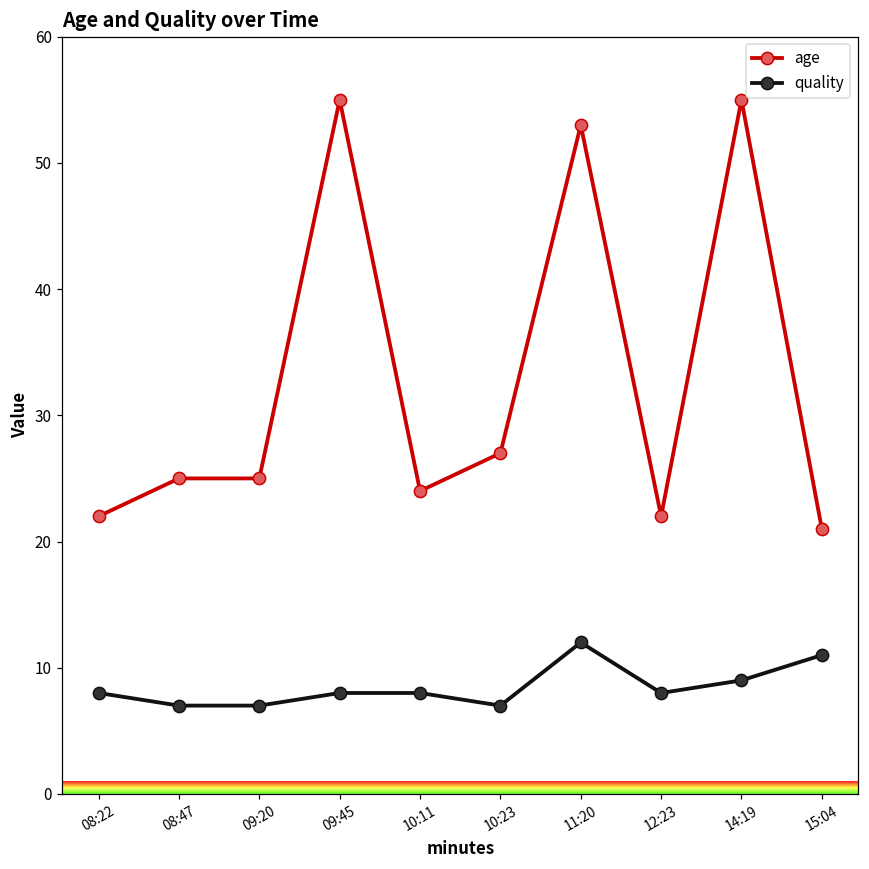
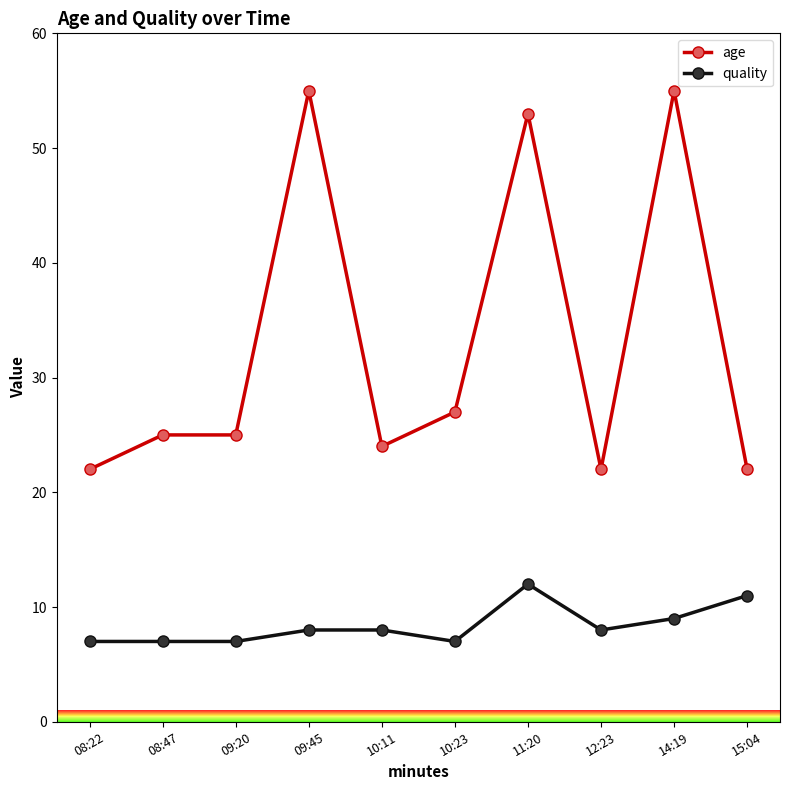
quality, 08:22: 8 -> 7
age, 15:04: 21 -> 22
